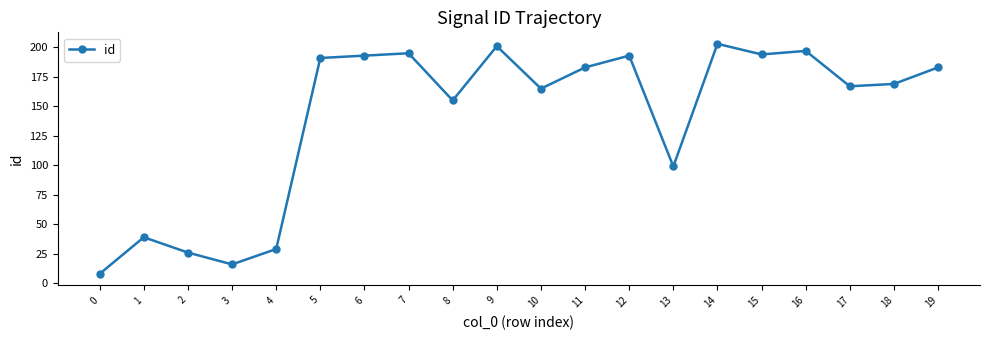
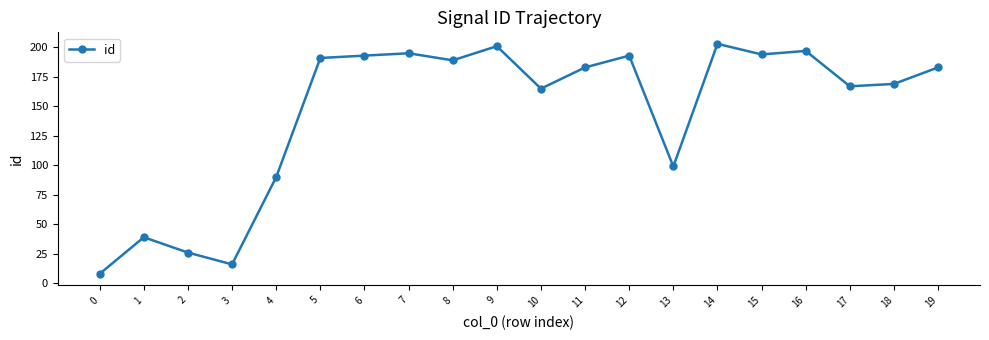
4: 29 -> 90
8: 155 -> 189
